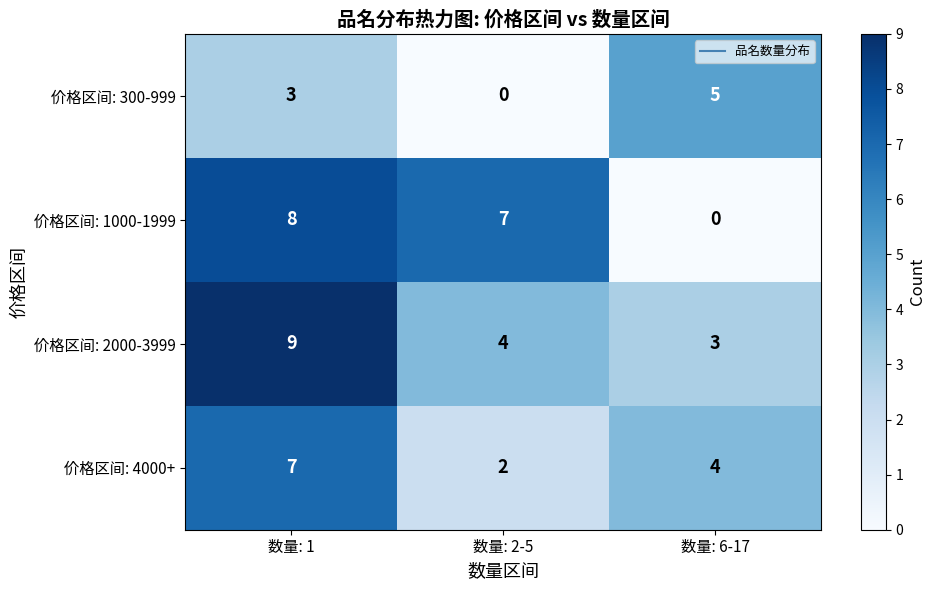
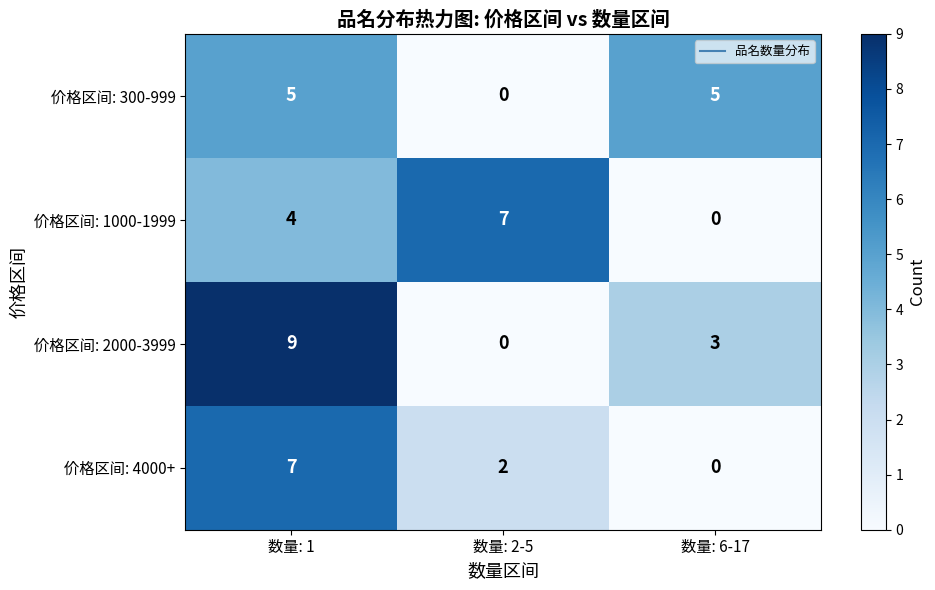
价格区间: 300-999, 数量: 1: 3 -> 5
价格区间: 1000-1999, 数量: 1: 8 -> 4
价格区间: 2000-3999, 数量: 2-5: 4 -> 0
价格区间: 4000+, 数量: 6-17: 4 -> 0
